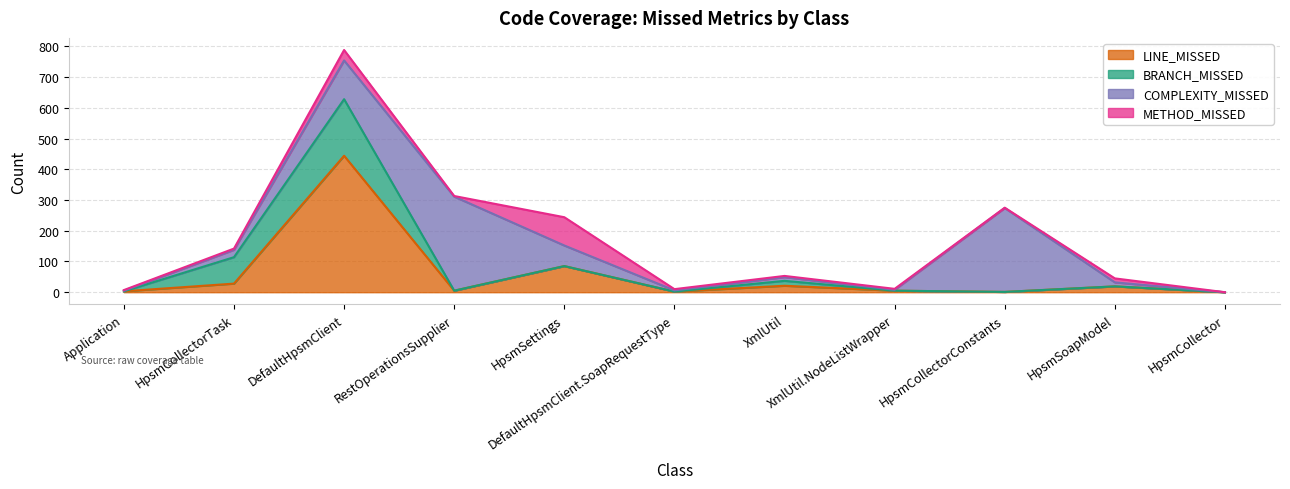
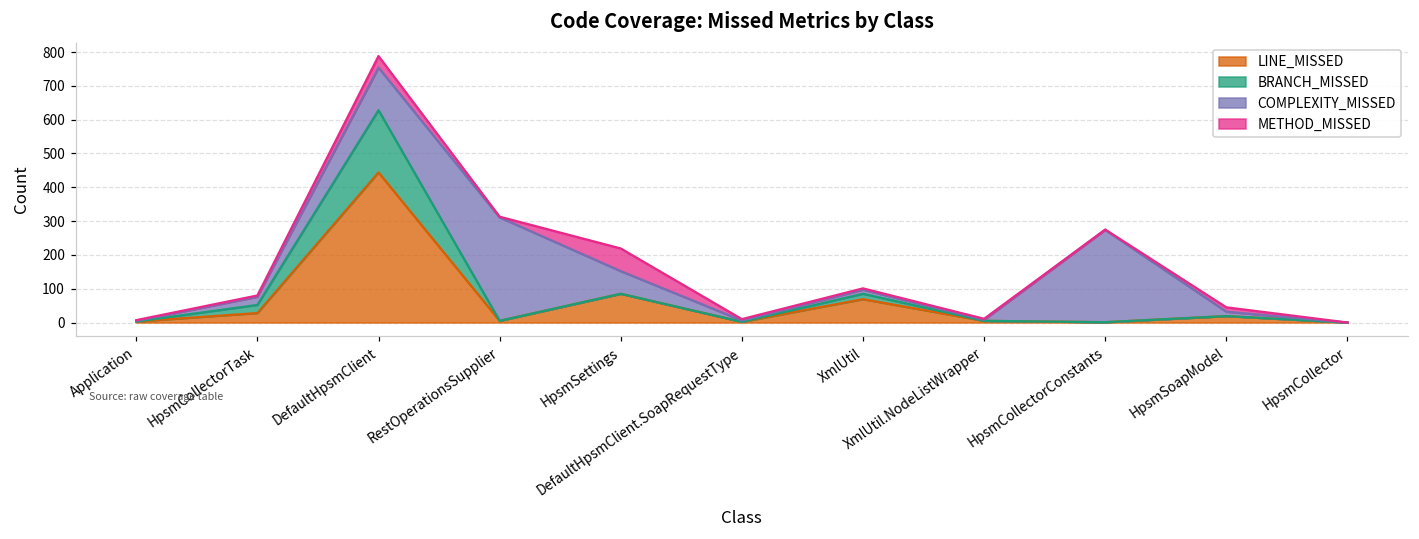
BRANCH_MISSED, HpsmCollectorTask: 90 -> 20
METHOD_MISSED, HpsmSettings: 90 -> 70
LINE_MISSED, XmlUtil: 20 -> 70
